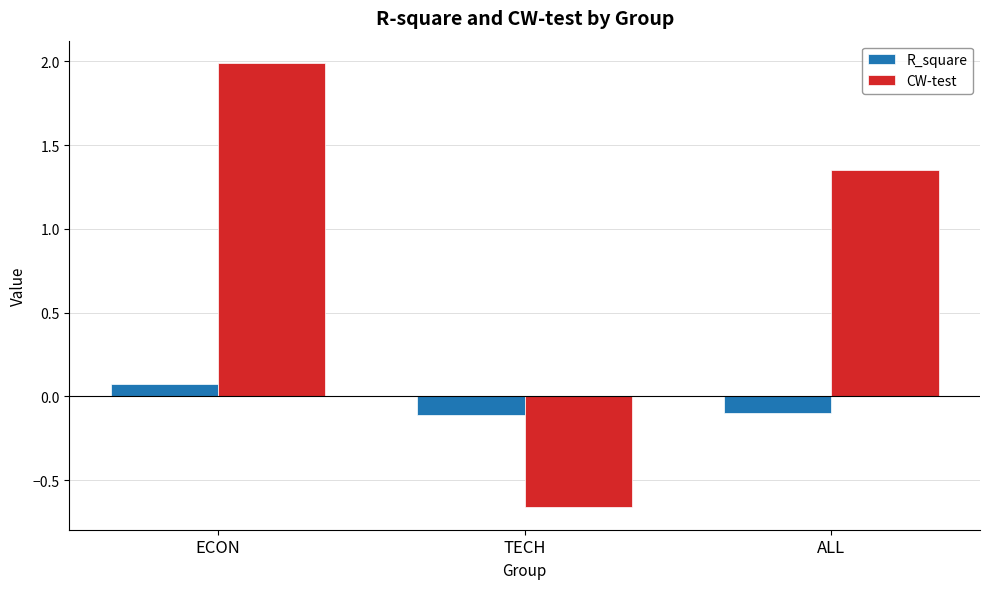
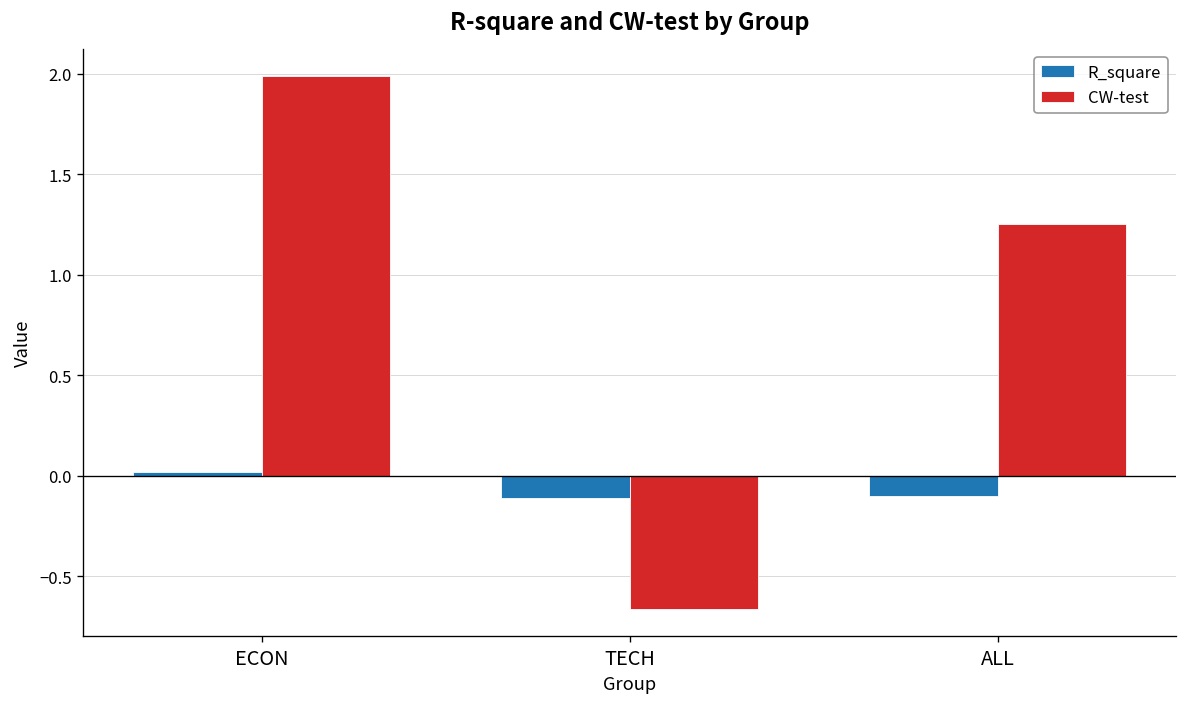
R_square, ECON: 0.07 -> 0.02
CW-test, ALL: 1.35 -> 1.25
